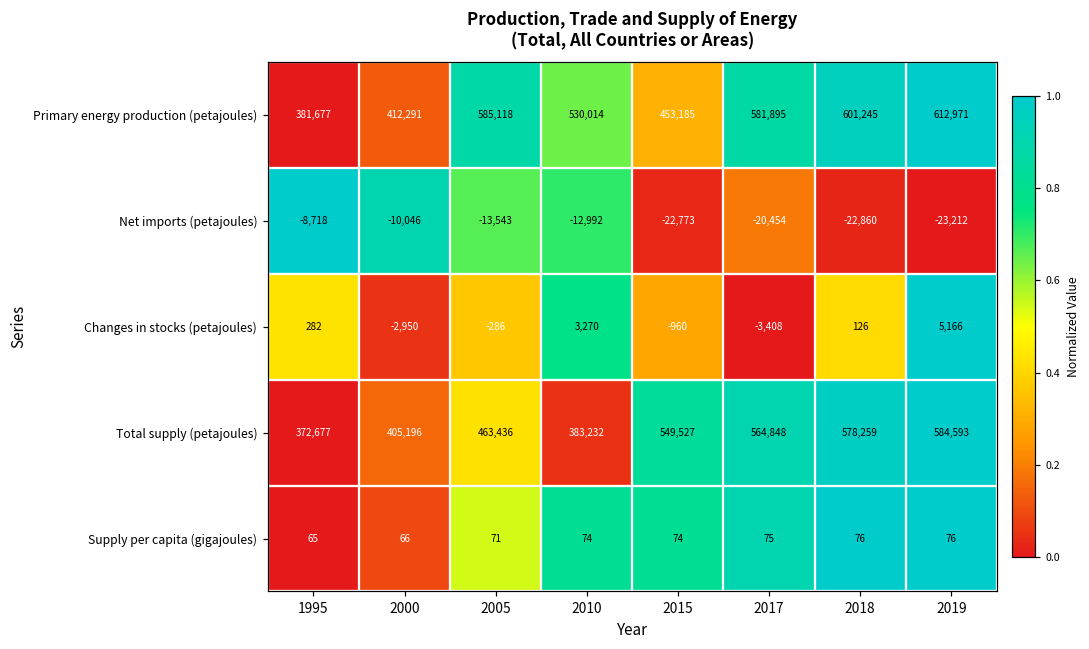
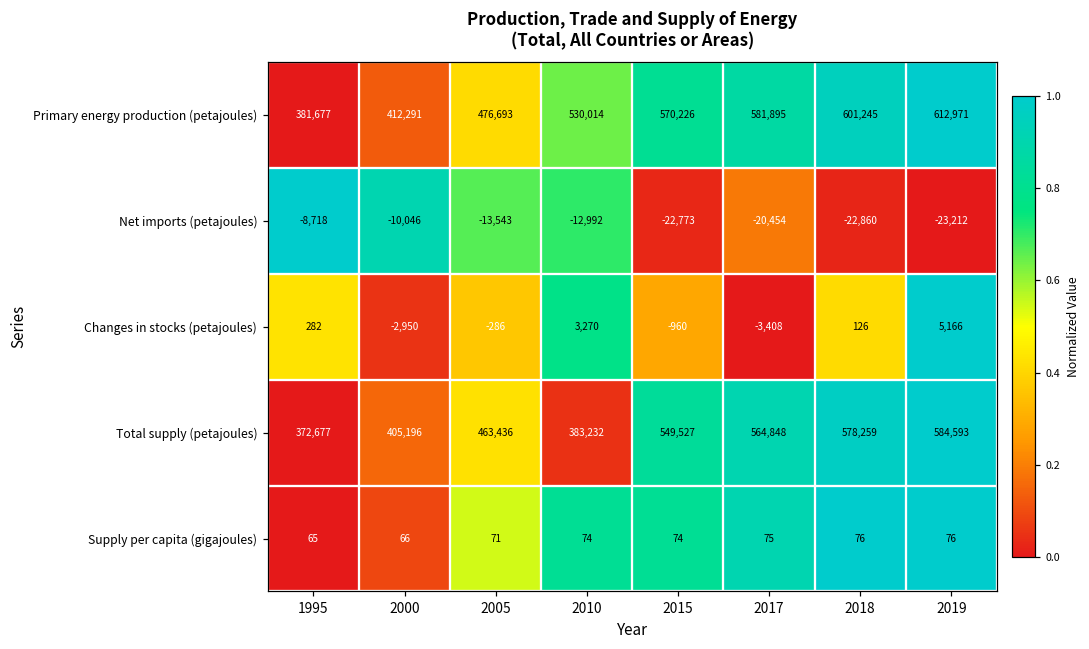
Primary energy production (petajoules), 2005: 585,118 -> 476,693
Primary energy production (petajoules), 2015: 453,185 -> 570,226
